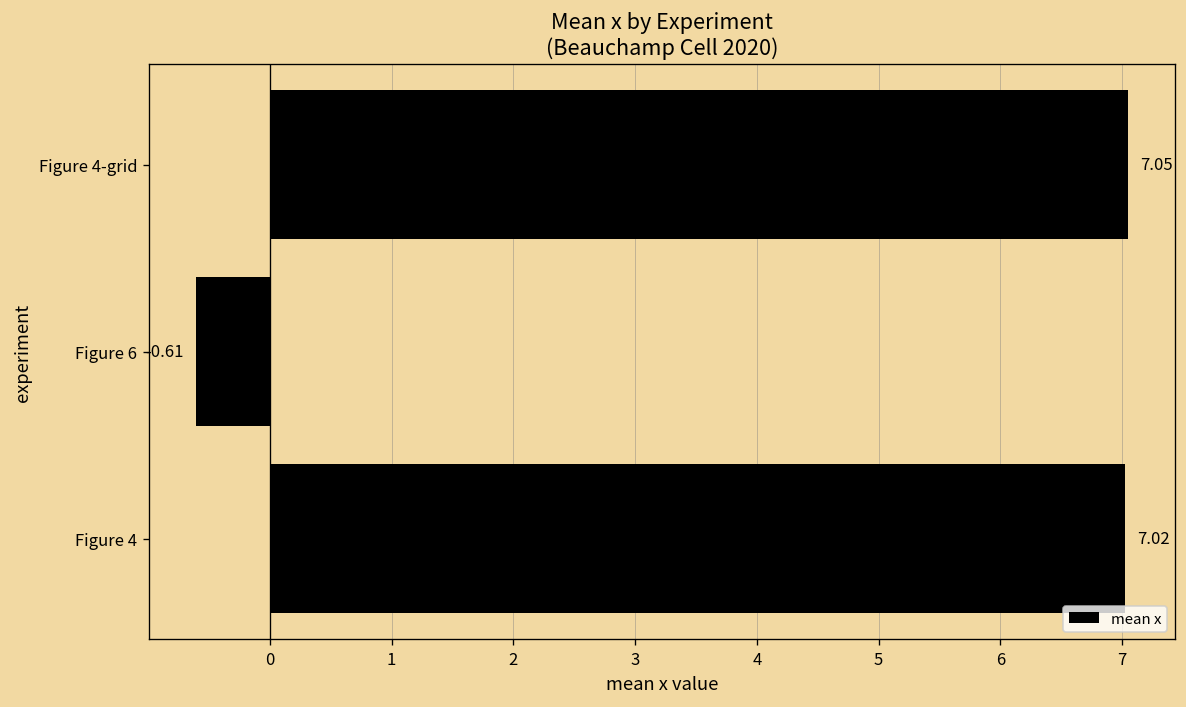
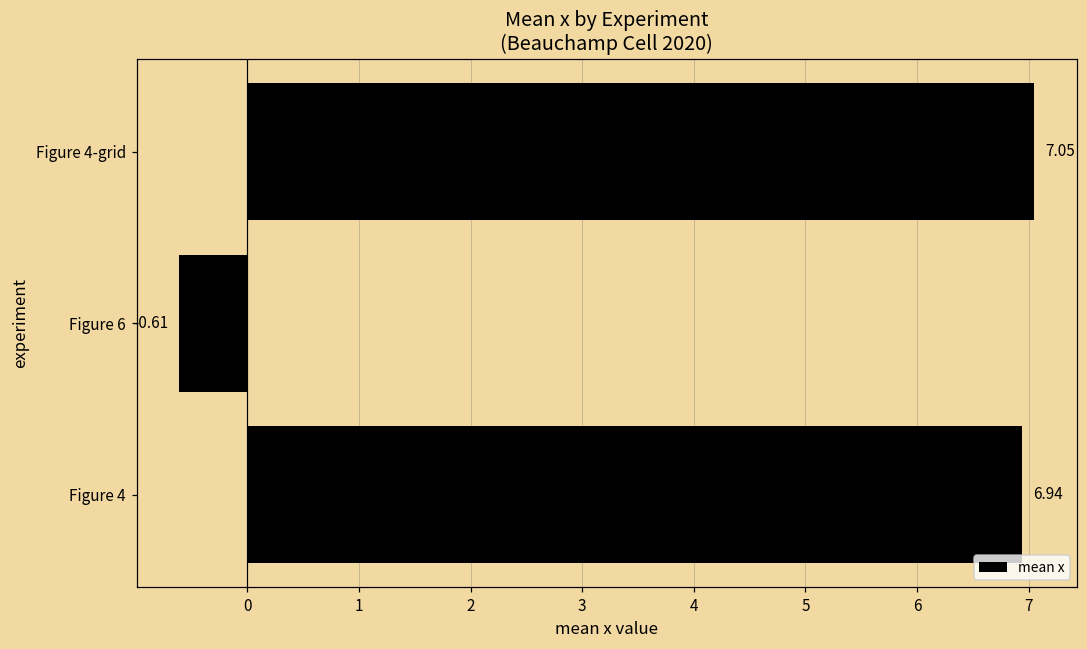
Figure 4: 7.02 -> 6.94
